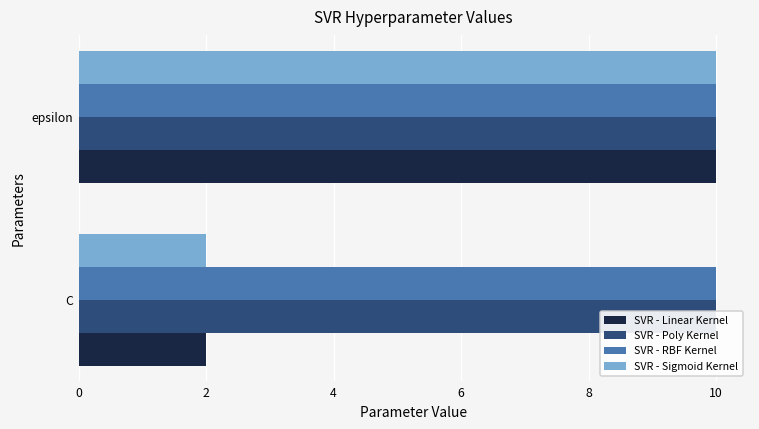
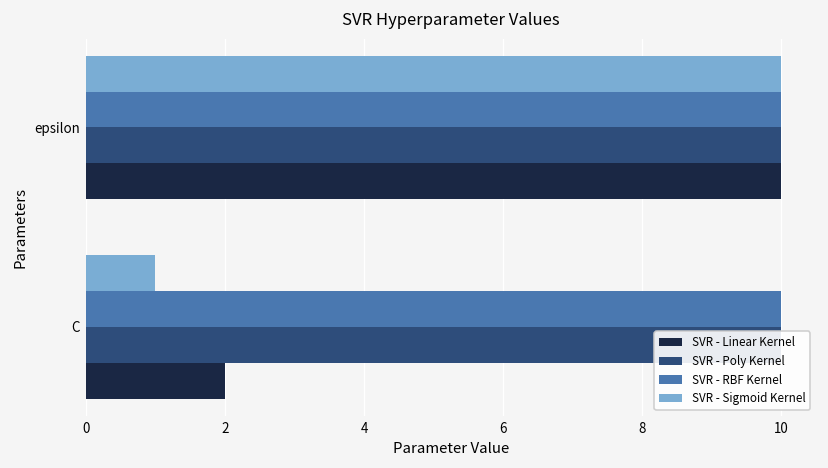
SVR - Sigmoid Kernel, C: 2 -> 1
